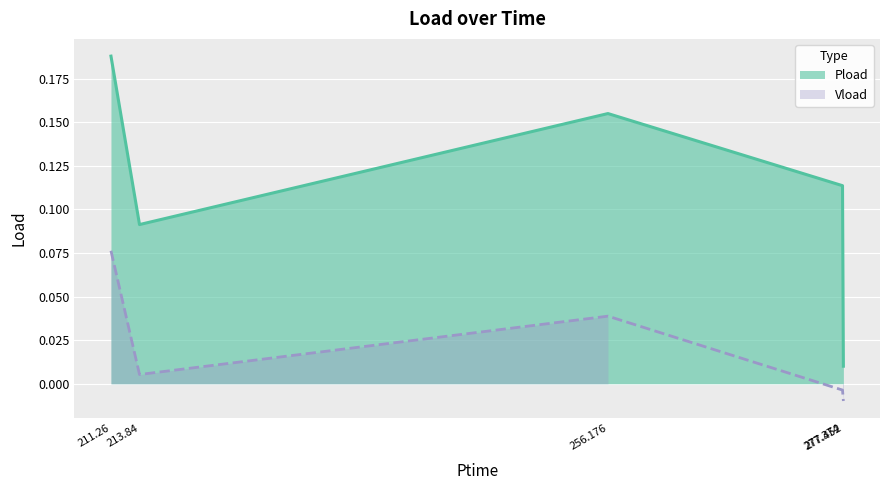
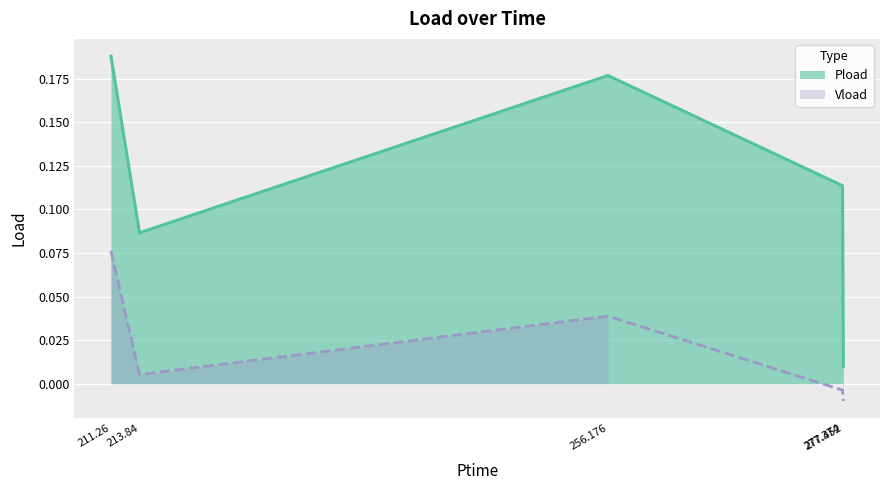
Pload, 213.84: 0.091 -> 0.087
Pload, 256.176: 0.155 -> 0.177
